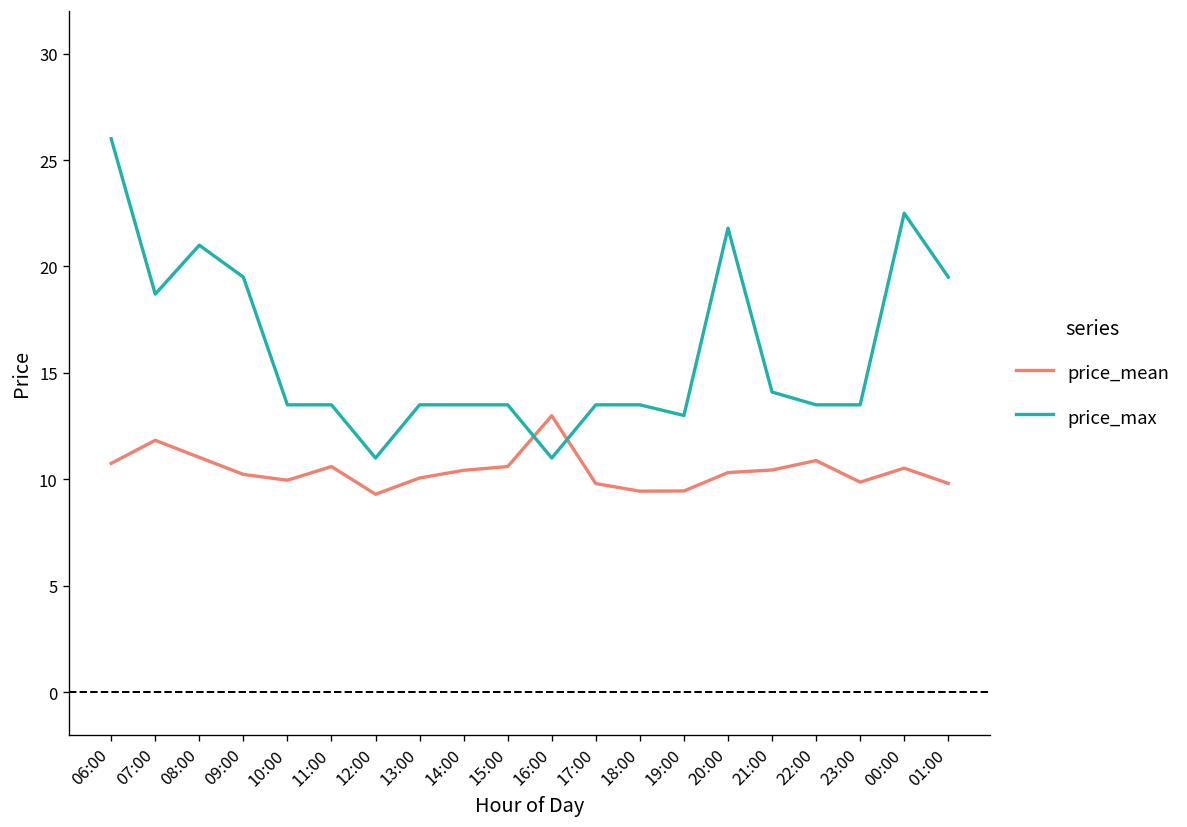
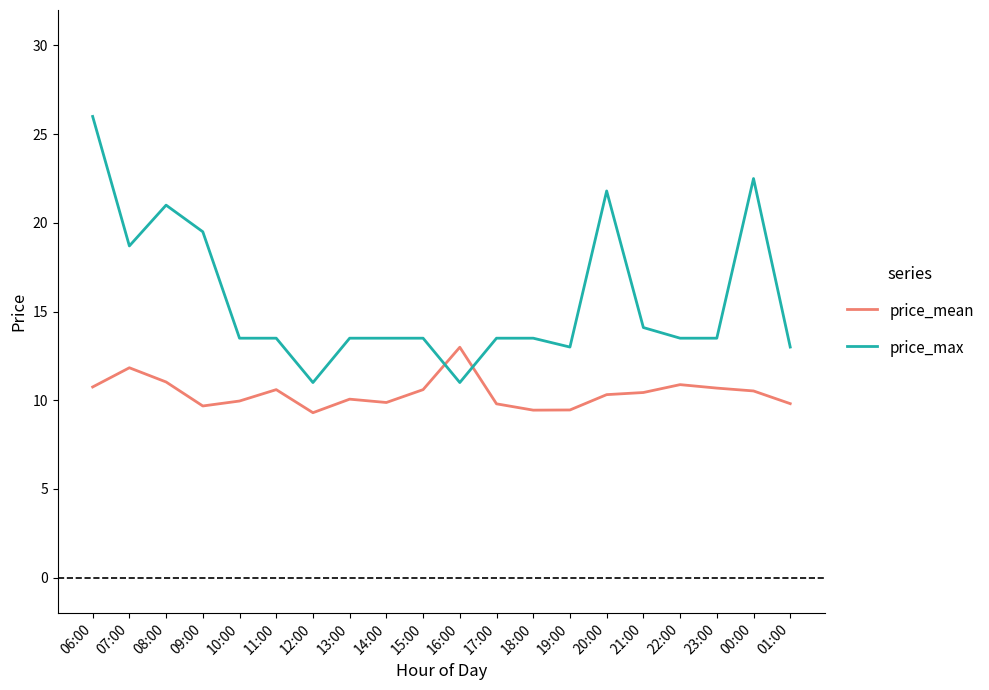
price_mean, 09:00: 10.2 -> 9.7
price_mean, 14:00: 10.4 -> 9.9
price_mean, 23:00: 9.9 -> 10.7
price_max, 01:00: 19.5 -> 13.0
